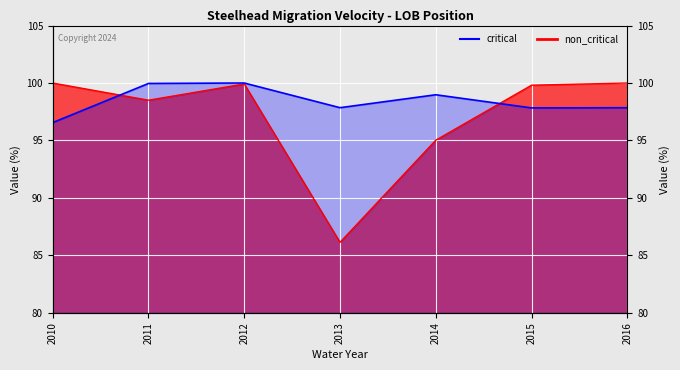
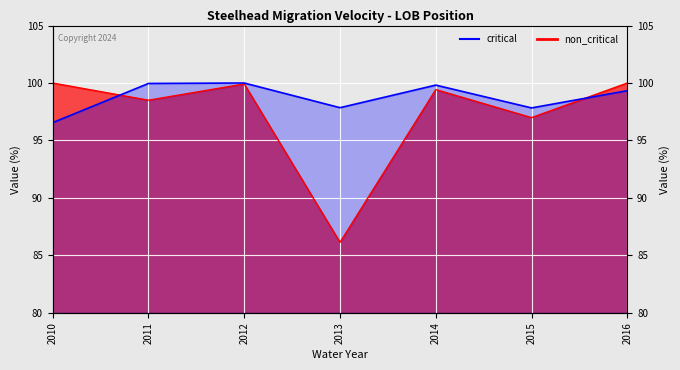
non_critical, 2014: 95.0 -> 99.4
critical, 2014: 99.0 -> 99.8
non_critical, 2015: 99.8 -> 97.0
critical, 2016: 97.8 -> 99.3
